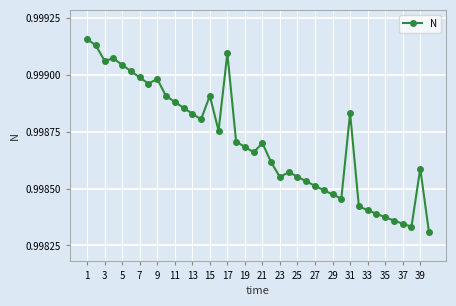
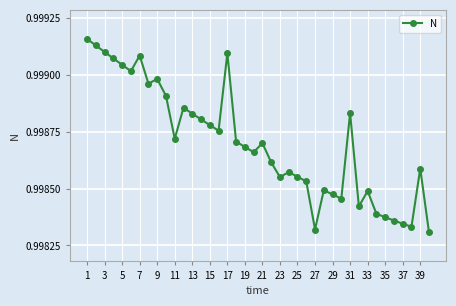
3: 0.99906 -> 0.99910
7: 0.99899 -> 0.99909
11: 0.99888 -> 0.99872
15: 0.99891 -> 0.99878
27: 0.99851 -> 0.99832
33: 0.99841 -> 0.99849
